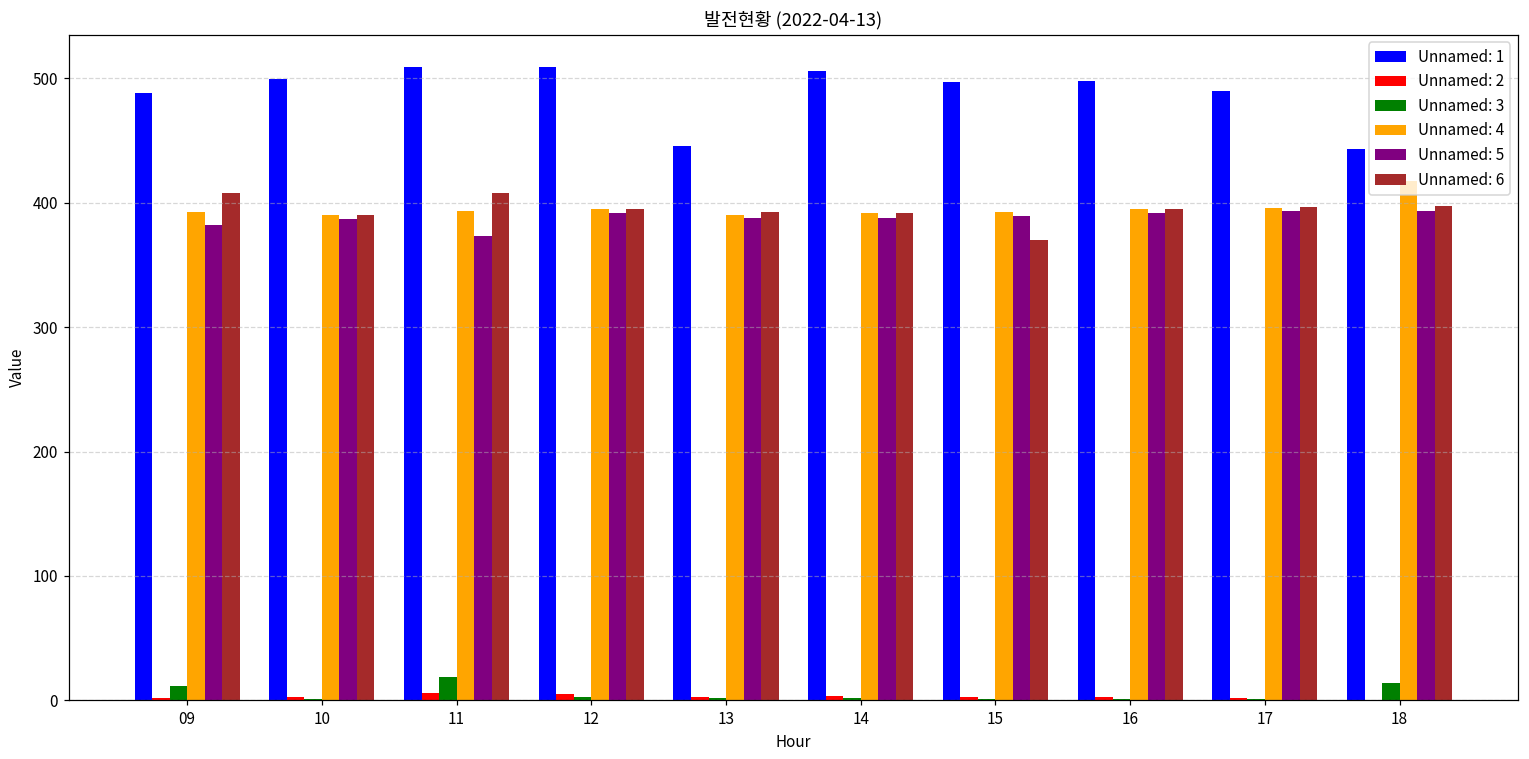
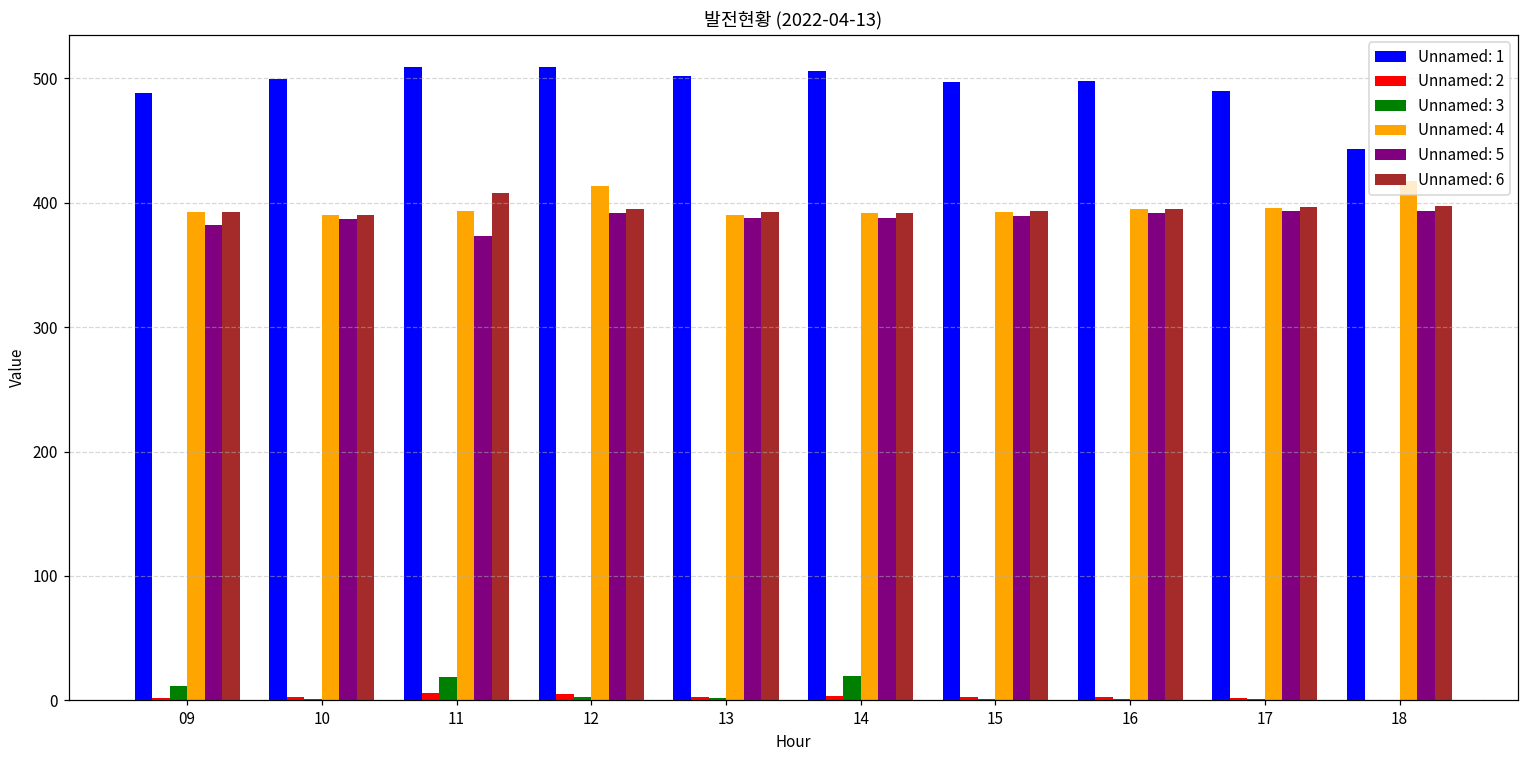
Unnamed: 6, 09: 408 -> 393
Unnamed: 4, 12: 395 -> 414
Unnamed: 1, 13: 445 -> 502
Unnamed: 3, 14: 2 -> 20
Unnamed: 6, 15: 370 -> 393
Unnamed: 3, 18: 14 -> 0
